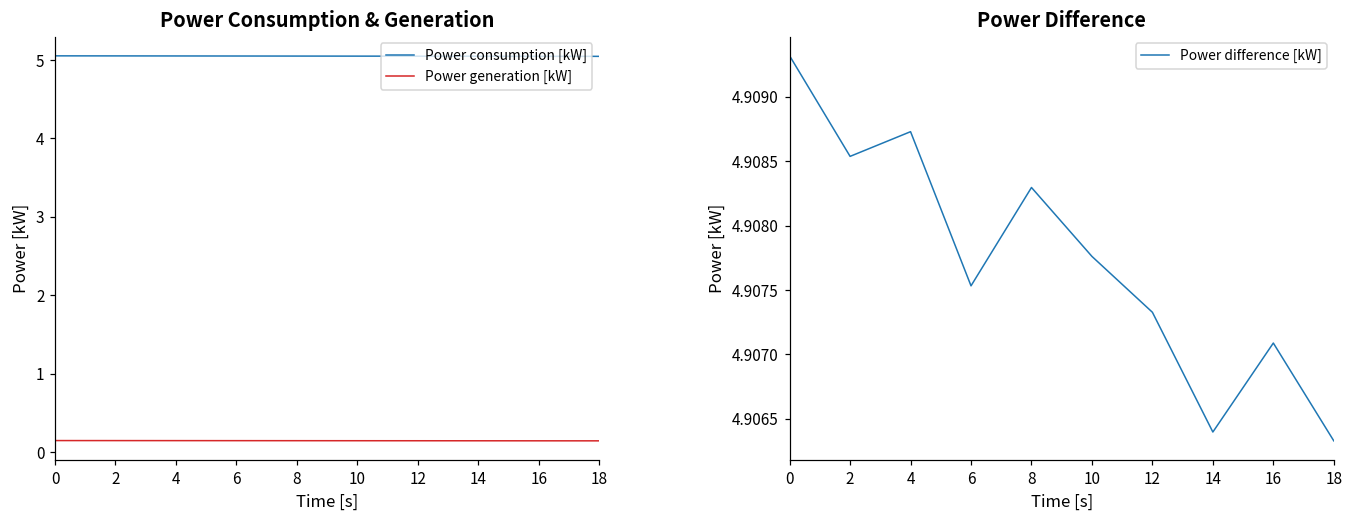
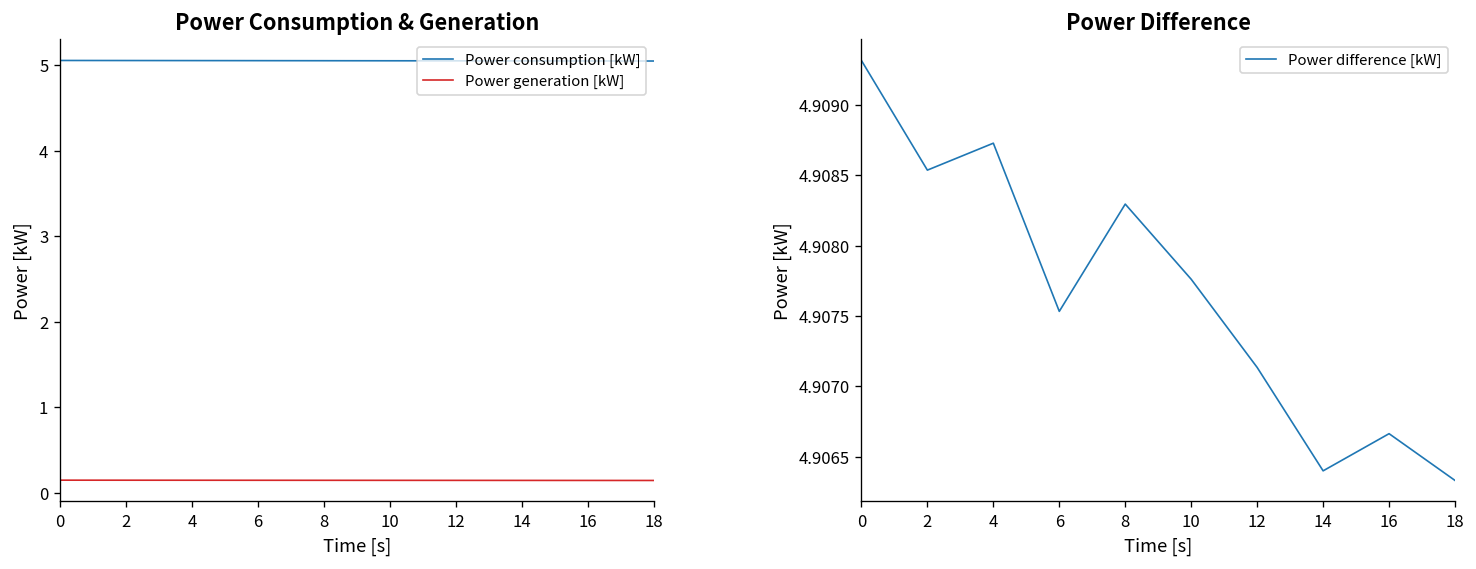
Power Difference, 12: 4.90733 -> 4.90713
Power Difference, 16: 4.90709 -> 4.90666
